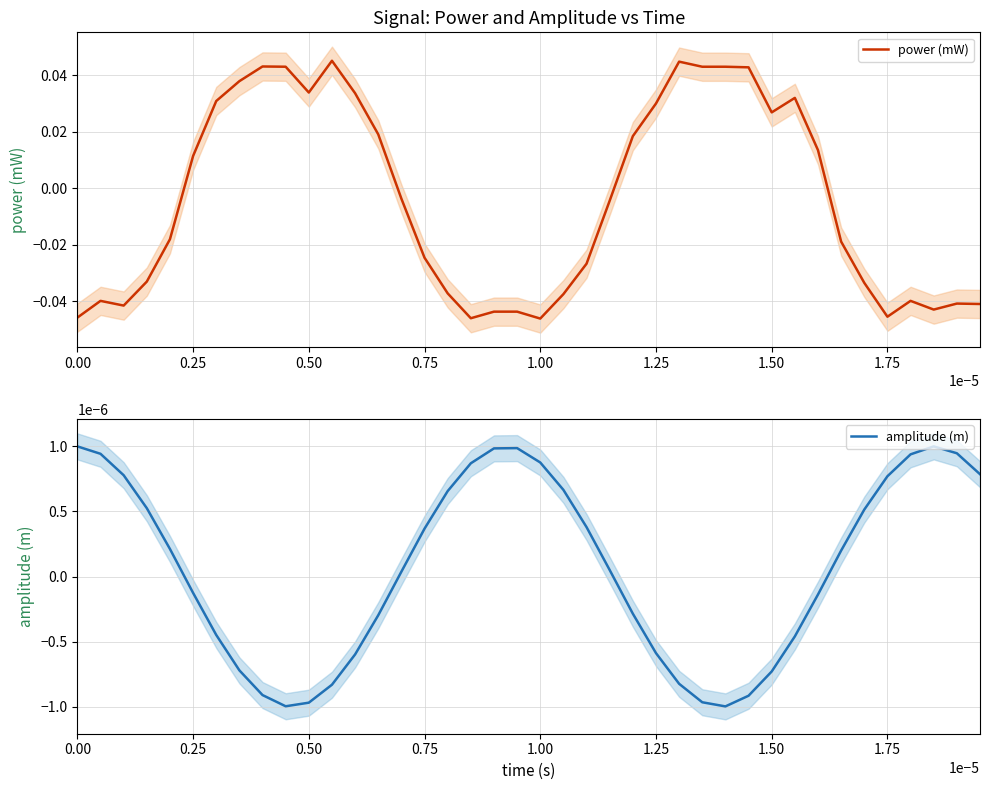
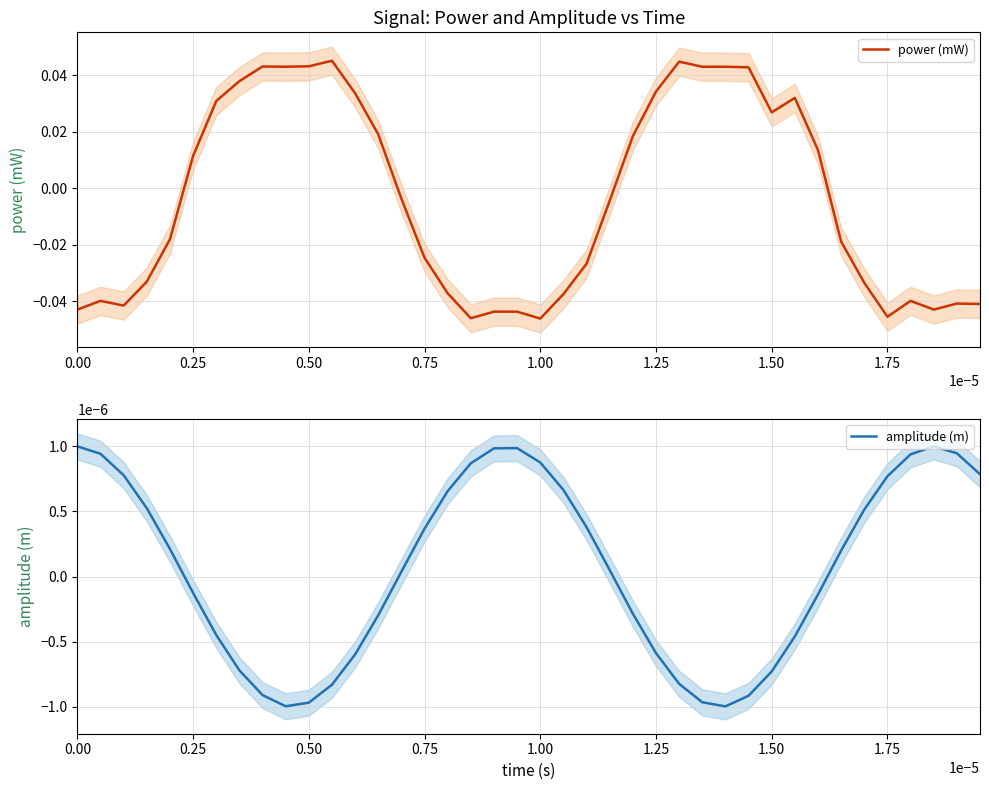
Signal: Power and Amplitude vs Time, power (mW), 0.00: -0.046 -> -0.043
Signal: Power and Amplitude vs Time, power (mW), 0.50: 0.034 -> 0.043
Signal: Power and Amplitude vs Time, power (mW), 1.25: 0.030 -> 0.034
